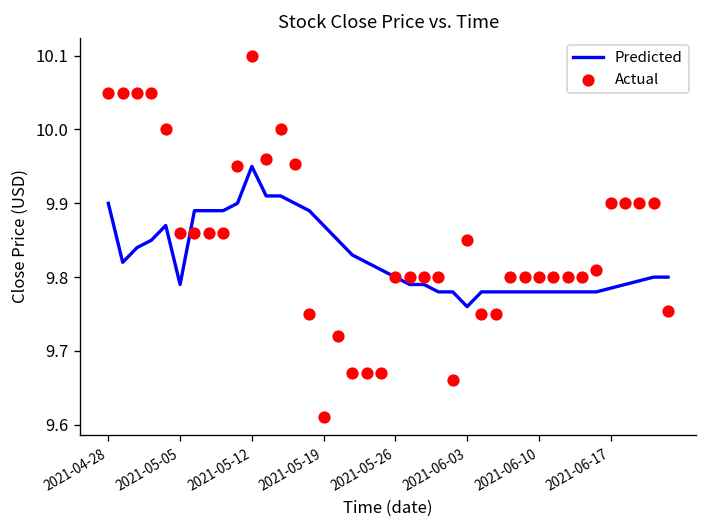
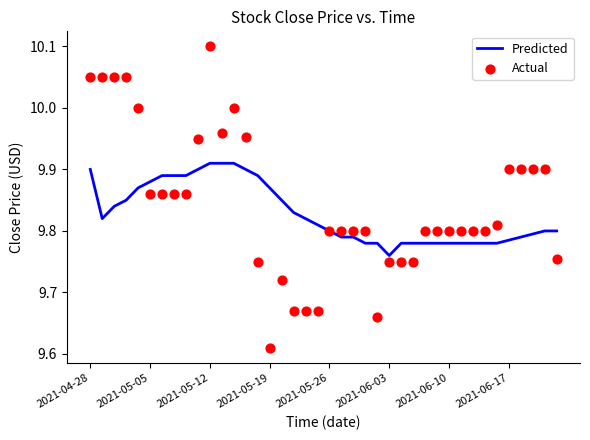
Predicted, 2021-05-05: 9.79 -> 9.88
Predicted, 2021-05-12: 9.95 -> 9.91
Actual, 2021-06-03: 9.85 -> 9.75
